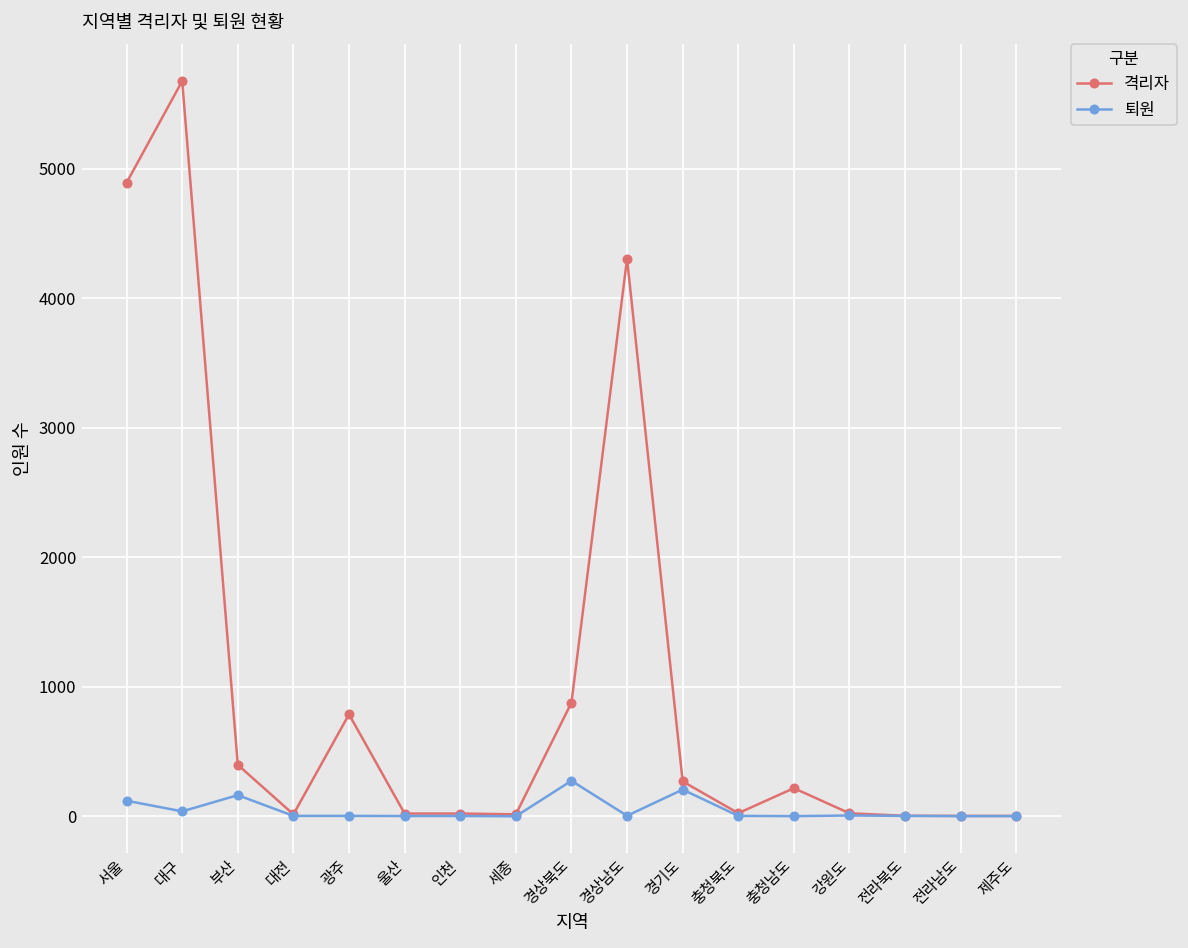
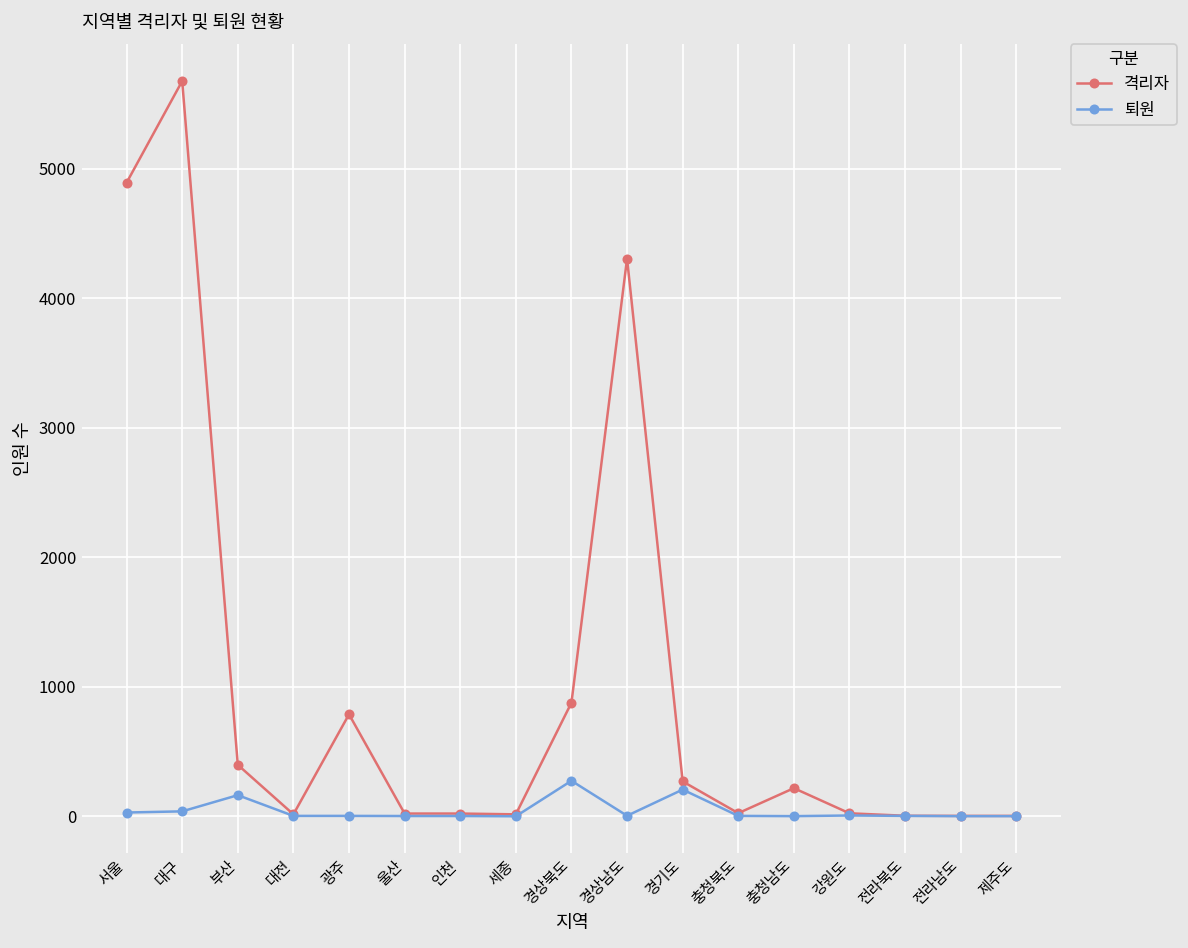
퇴원, 서울: 120 -> 30
